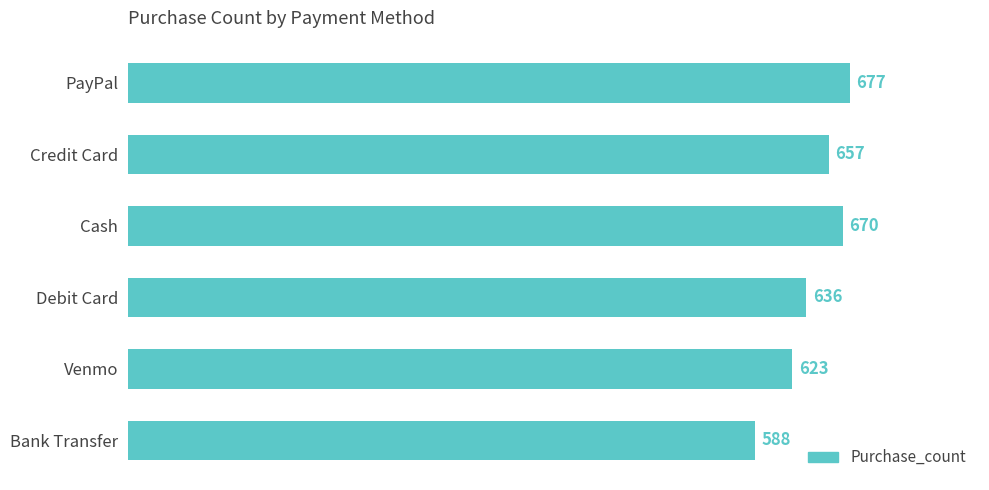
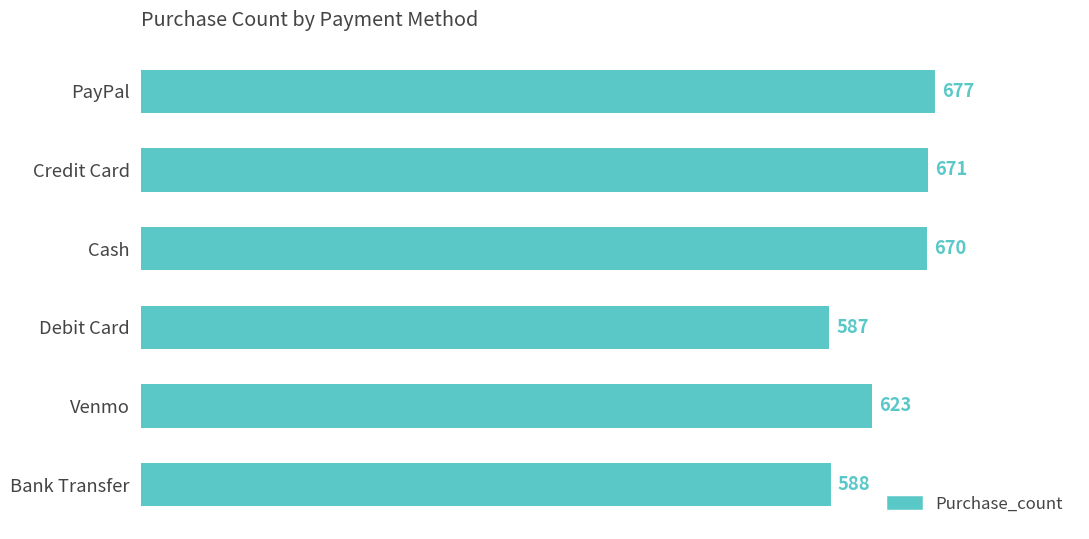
Credit Card: 657 -> 671
Debit Card: 636 -> 587
